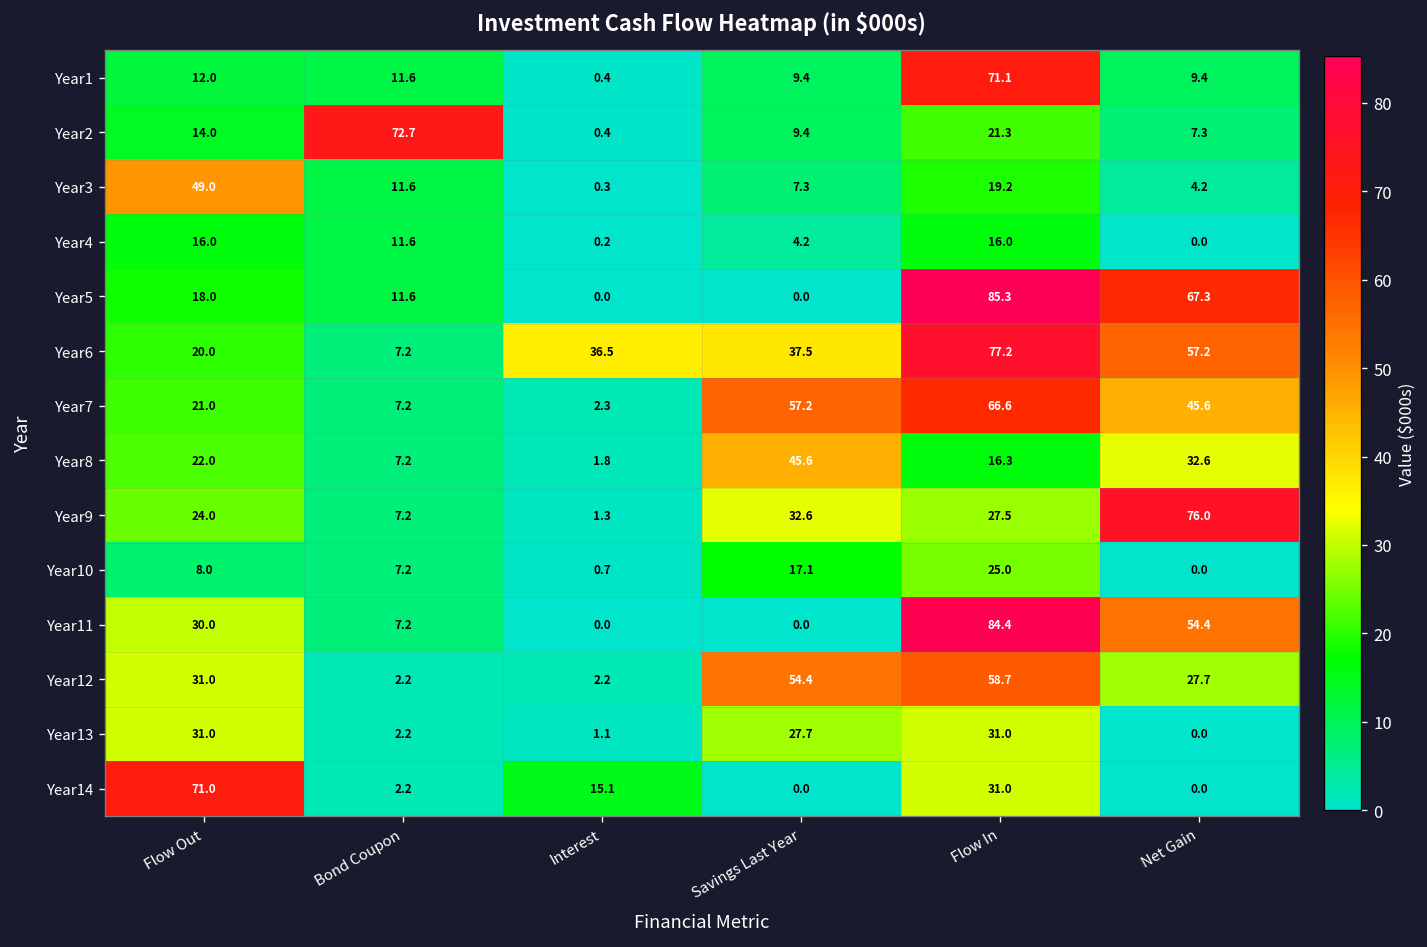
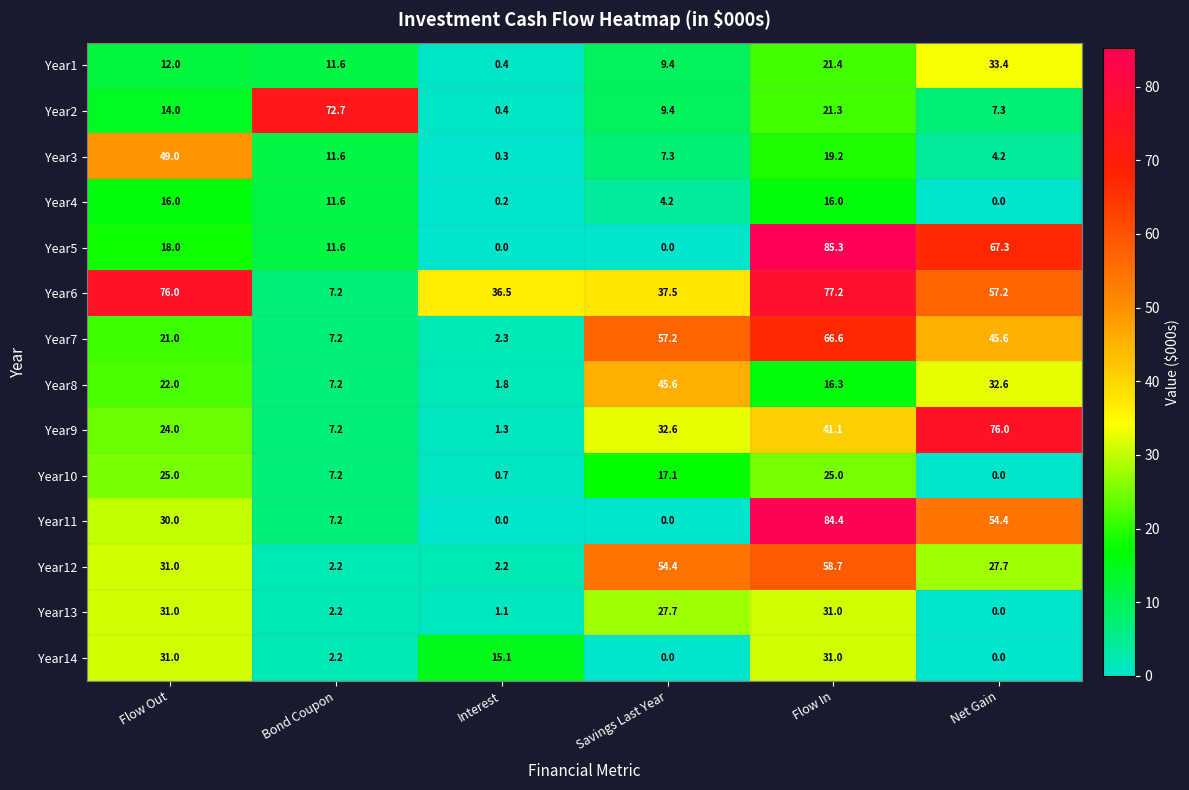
Year1, Flow In: 71.1 -> 21.4
Year1, Net Gain: 9.4 -> 33.4
Year6, Flow Out: 20.0 -> 76.0
Year9, Flow In: 27.5 -> 41.1
Year10, Flow Out: 8.0 -> 25.0
Year14, Flow Out: 71.0 -> 31.0
